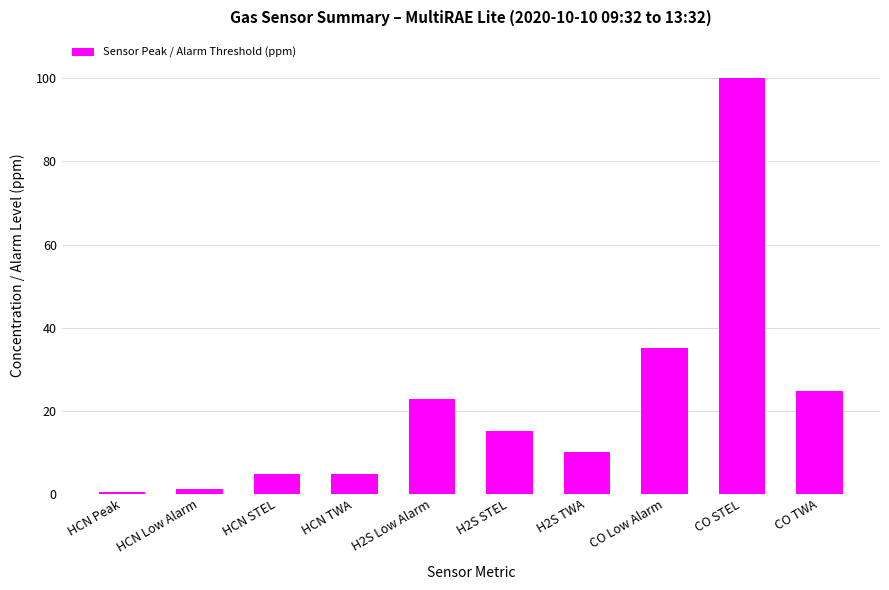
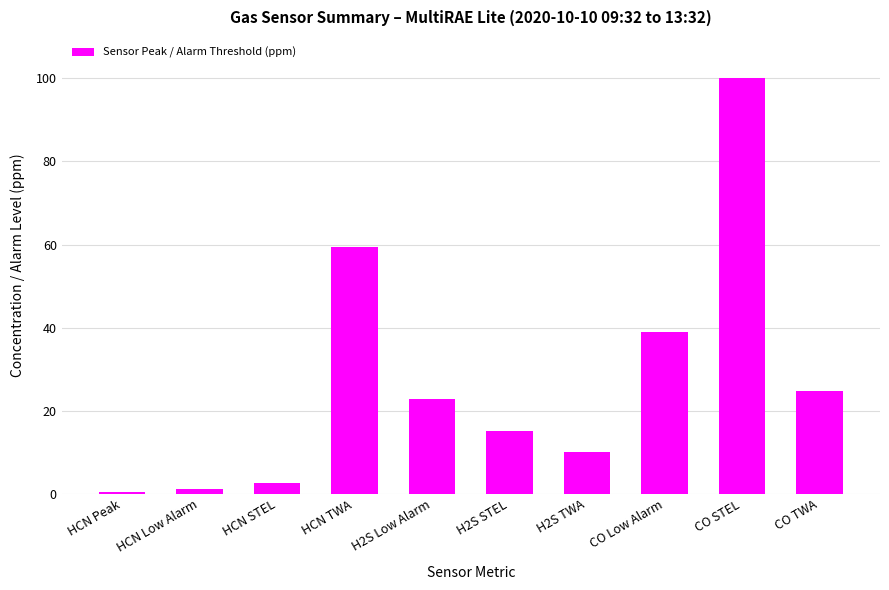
HCN STEL: 5 -> 3
HCN TWA: 5 -> 59
CO Low Alarm: 35 -> 39
